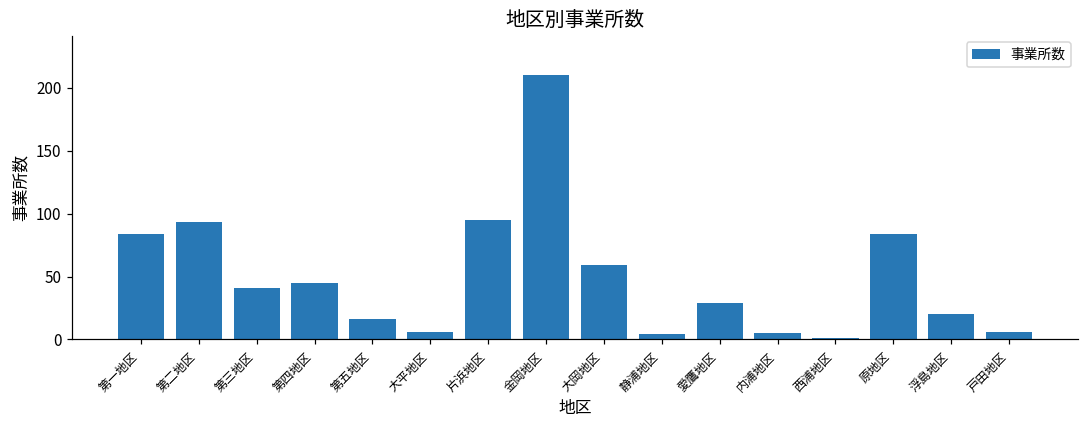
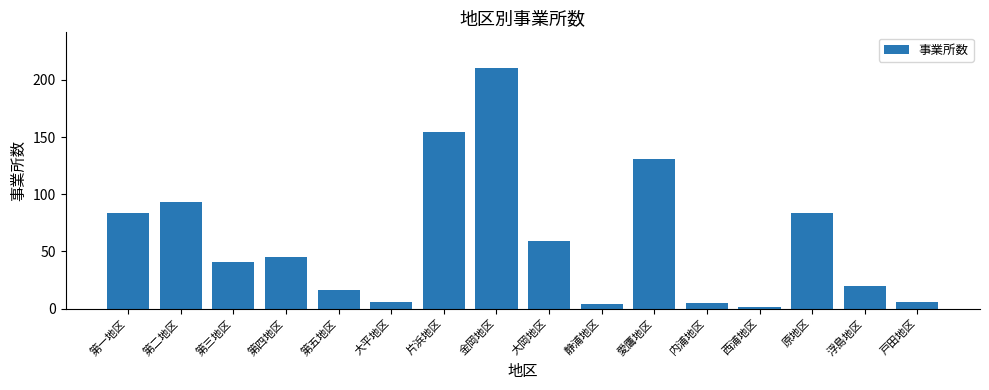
片浜地区: 95 -> 154
愛鷹地区: 29 -> 131
